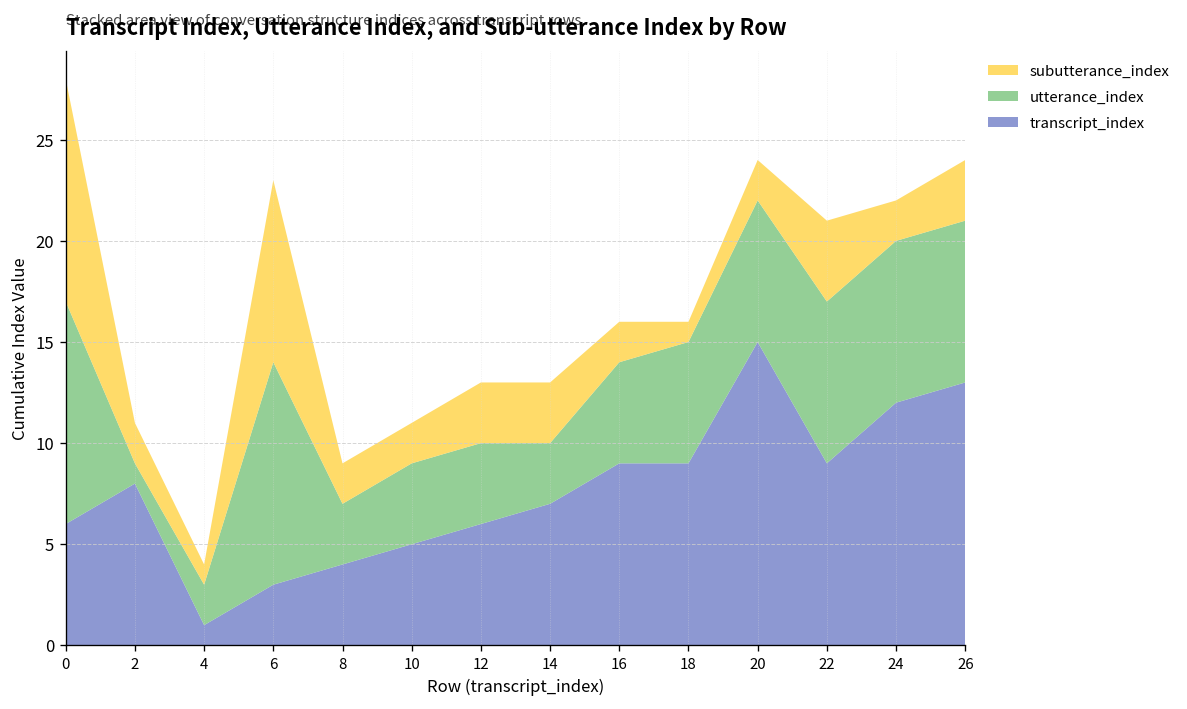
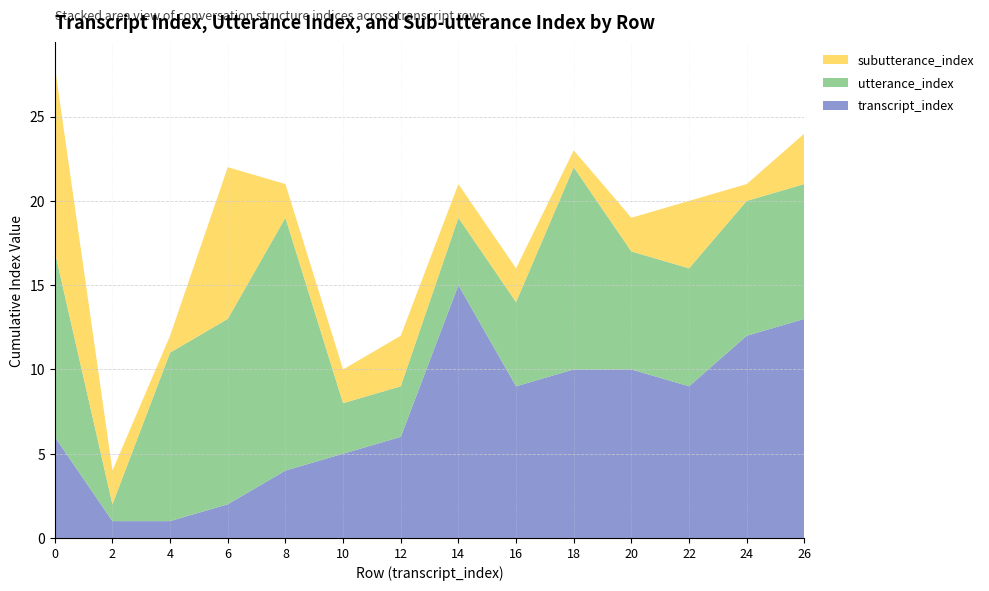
transcript_index, 2: 8 -> 1
utterance_index, 4: 2 -> 10
transcript_index, 6: 3 -> 2
utterance_index, 8: 3 -> 15
utterance_index, 10: 4 -> 3
utterance_index, 12: 4 -> 3
transcript_index, 14: 7 -> 15
utterance_index, 14: 3 -> 4
subutterance_index, 14: 3 -> 2
transcript_index, 18: 9 -> 10
utterance_index, 18: 6 -> 12
transcript_index, 20: 15 -> 10
utterance_index, 22: 8 -> 7
subutterance_index, 24: 2 -> 1
